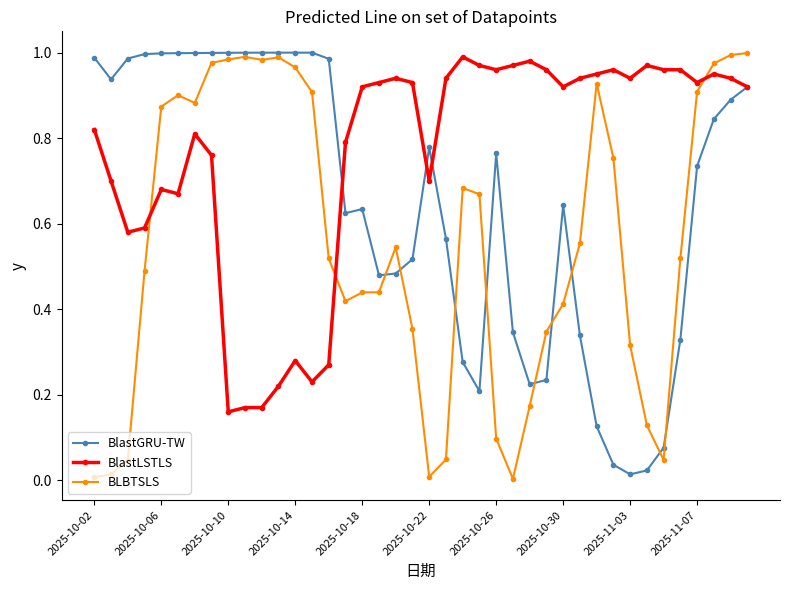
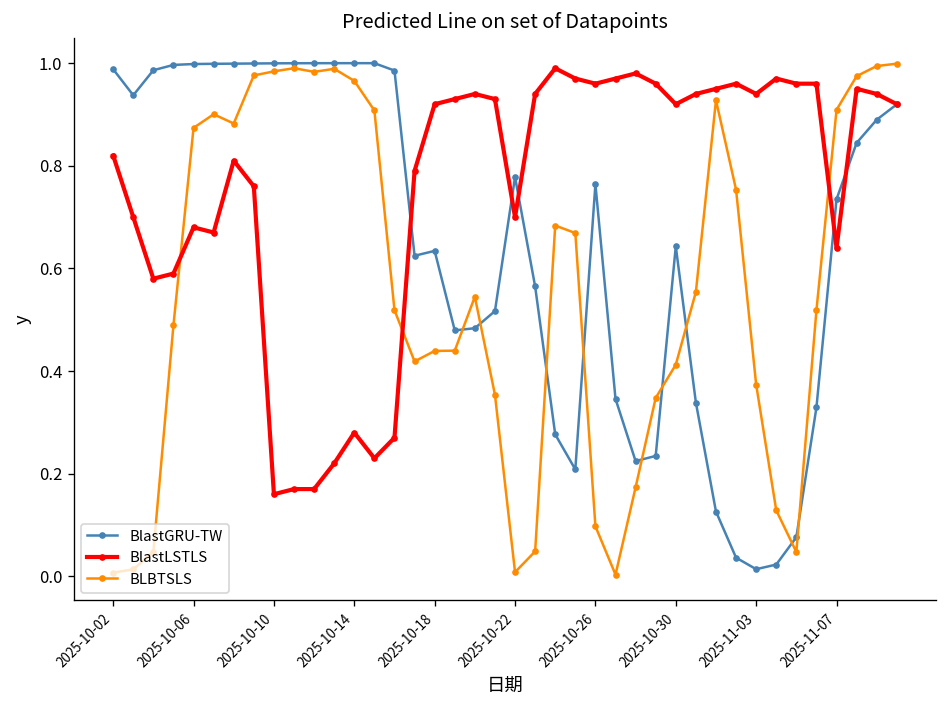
BLBTSLS, 2025-11-03: 0.32 -> 0.37
BlastLSTLS, 2025-11-07: 0.93 -> 0.64
